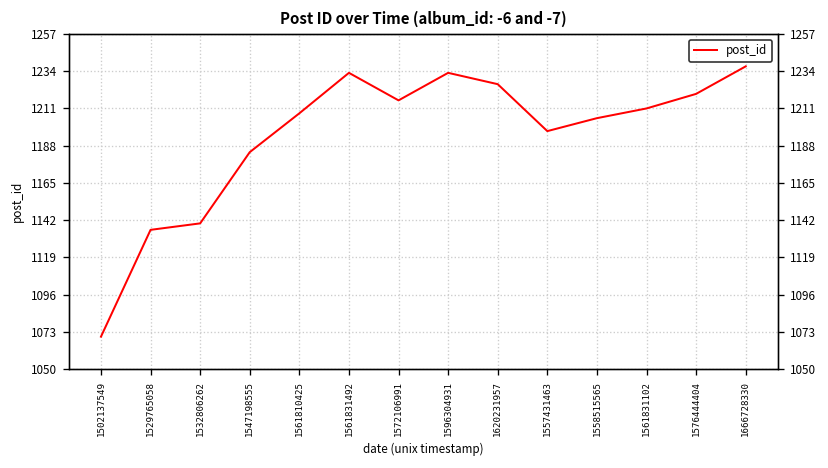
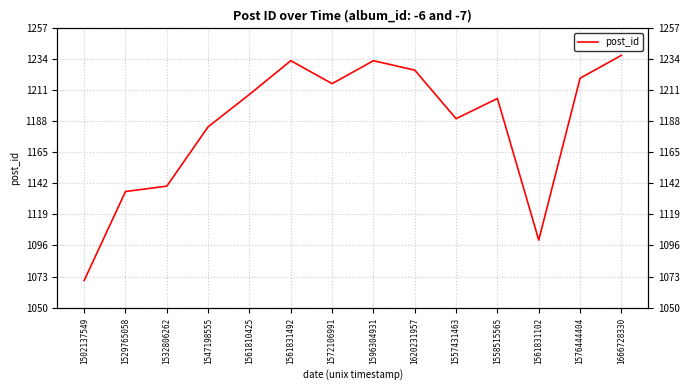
1557431463: 1197 -> 1190
1561831102: 1211 -> 1100
